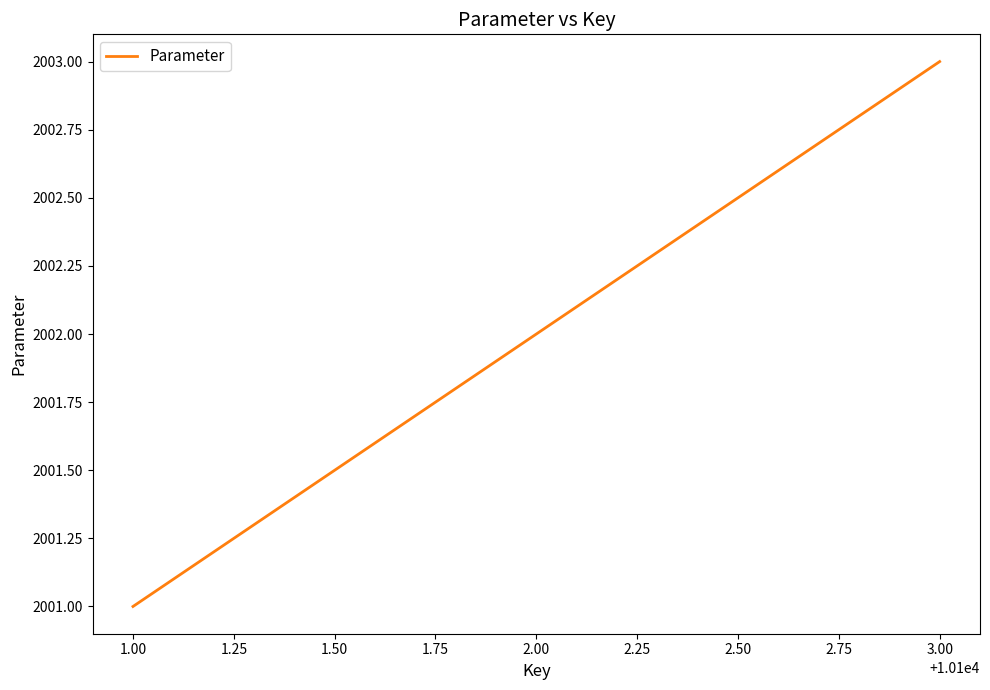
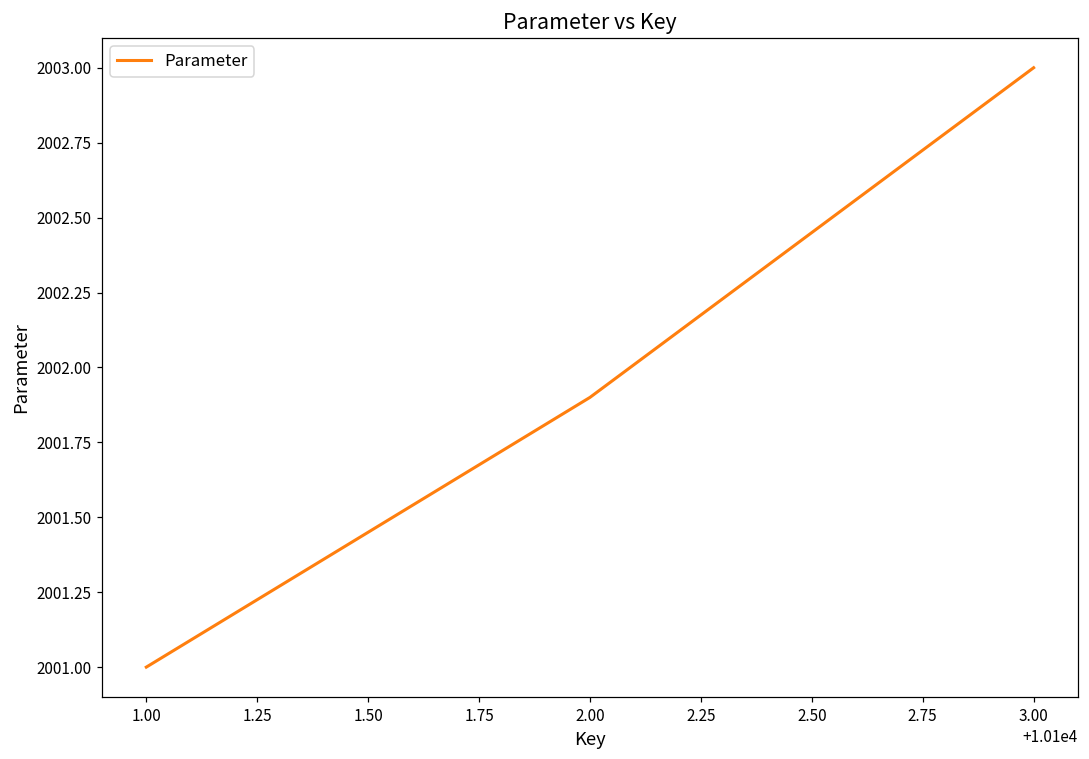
2.00: 2002.0 -> 2001.9
